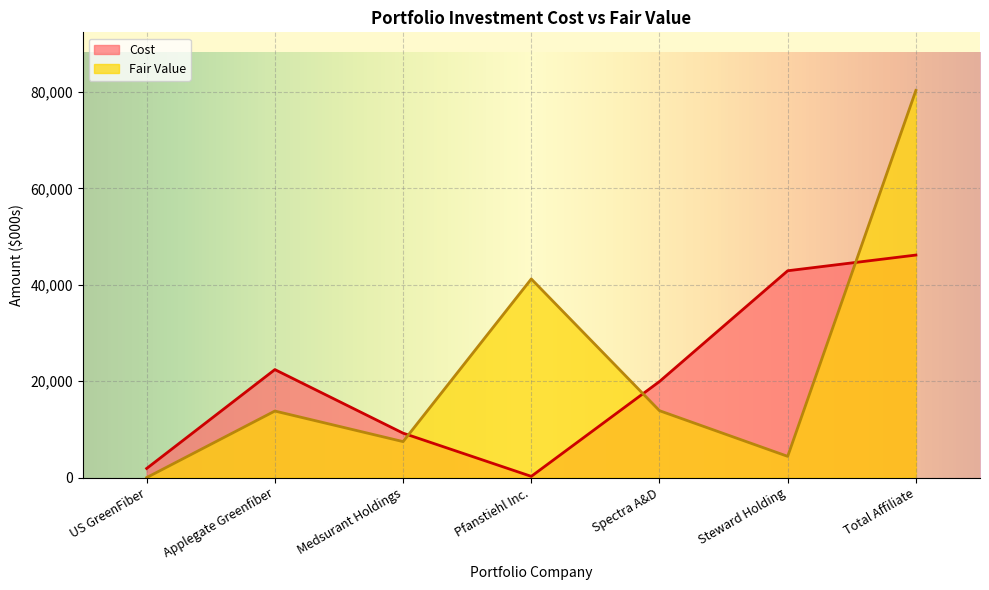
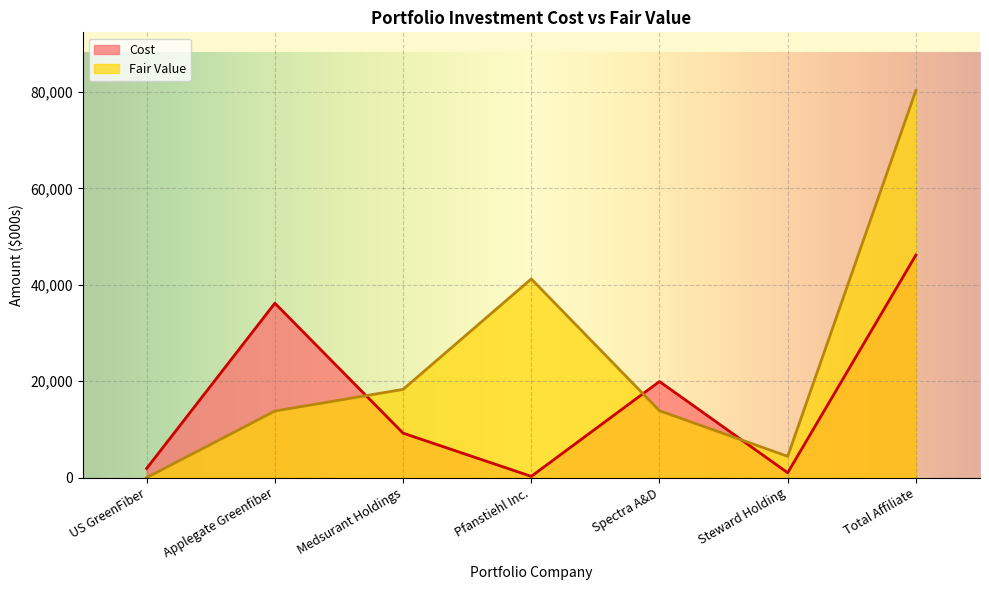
Cost, Applegate Greenfiber: 22,000 -> 36,000
Fair Value, Medsurant Holdings: 7,000 -> 18,000
Cost, Steward Holding: 43,000 -> 1,000
